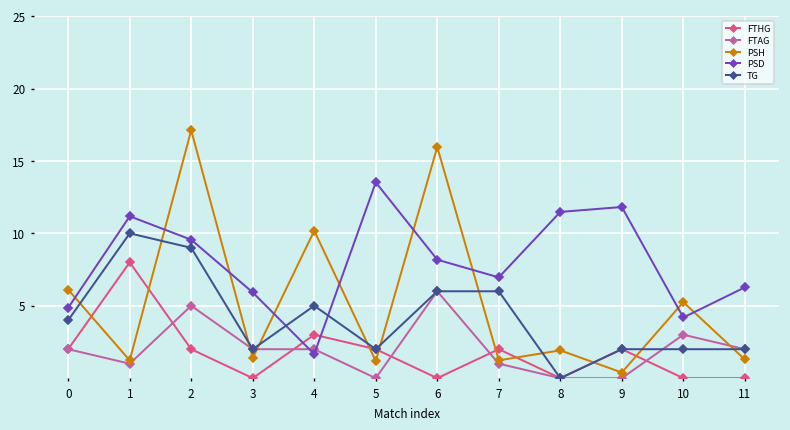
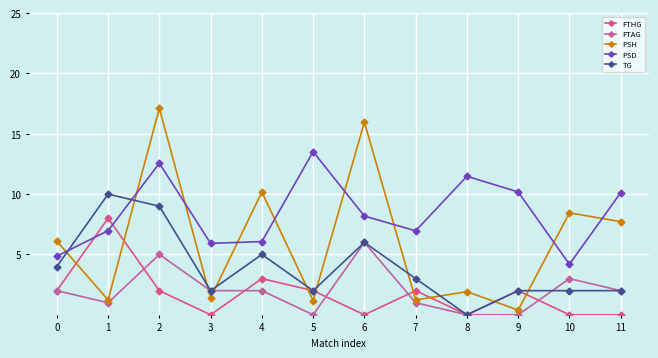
PSD, 1: 11.2 -> 7.0
PSD, 2: 9.6 -> 12.6
PSD, 4: 1.7 -> 6.1
TG, 7: 6 -> 3
PSD, 9: 11.8 -> 10.2
PSH, 10: 5.3 -> 8.5
PSH, 11: 1.3 -> 7.7
PSD, 11: 6.3 -> 10.1
